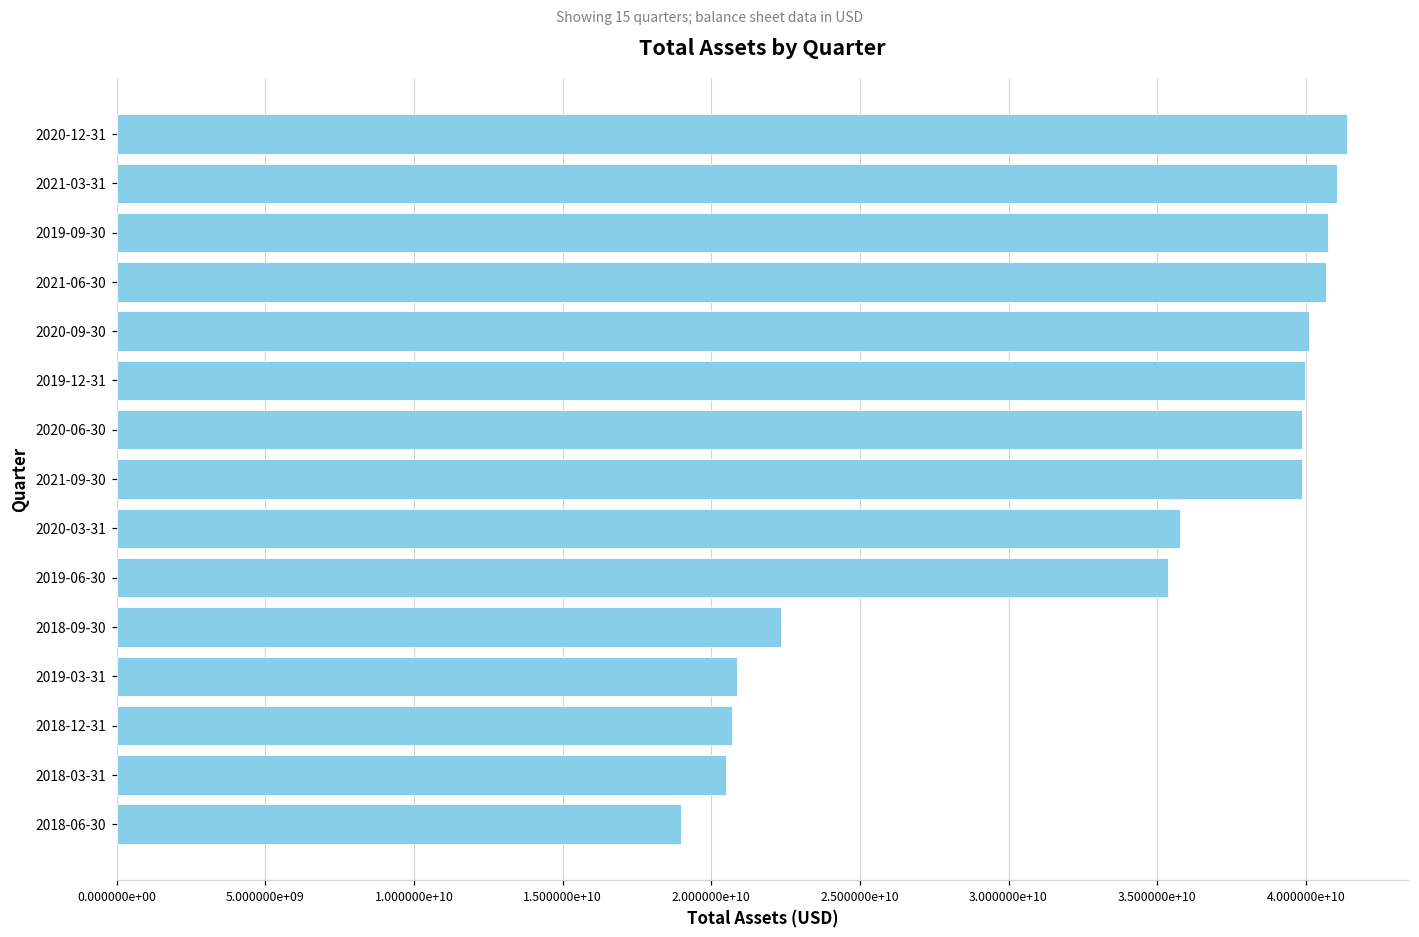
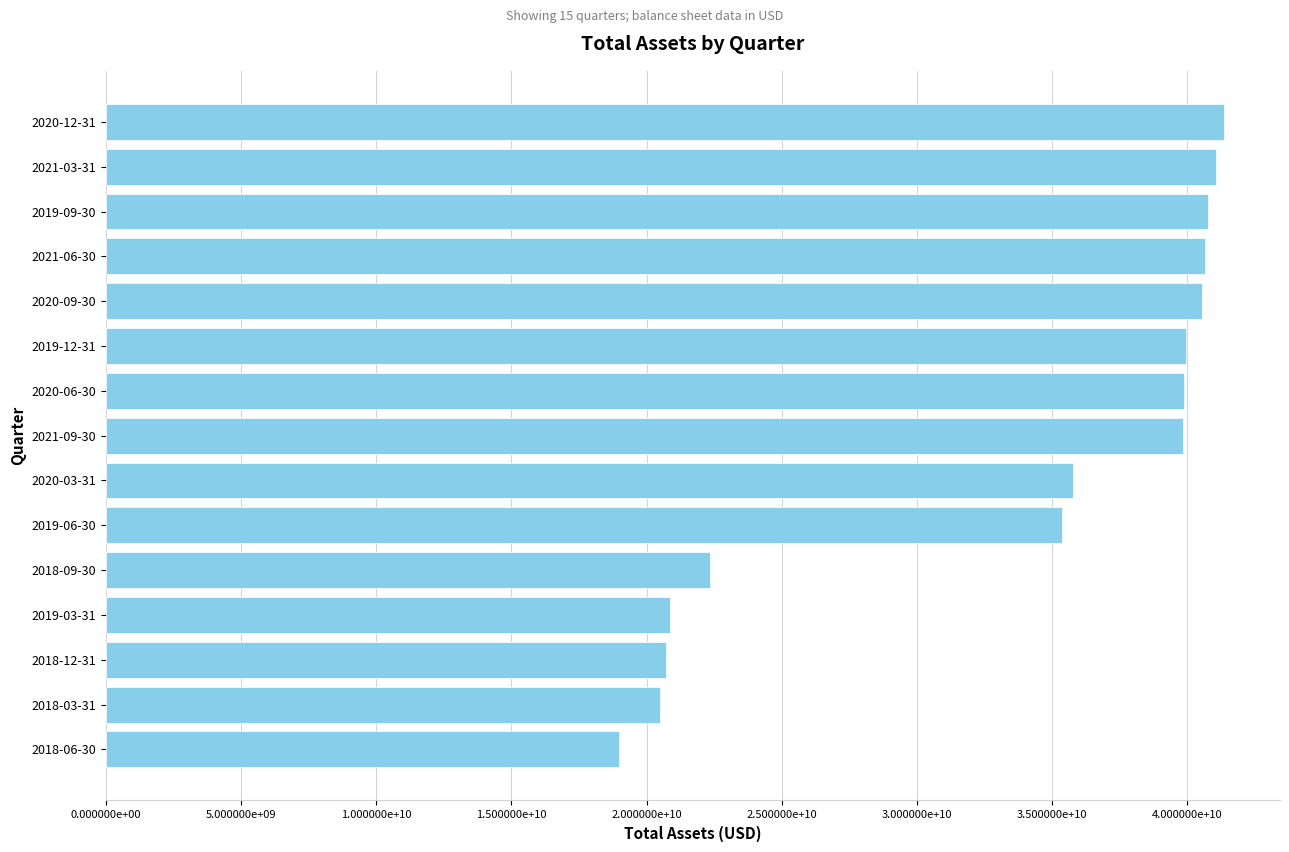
2020-09-30: 40100000000 -> 40600000000
